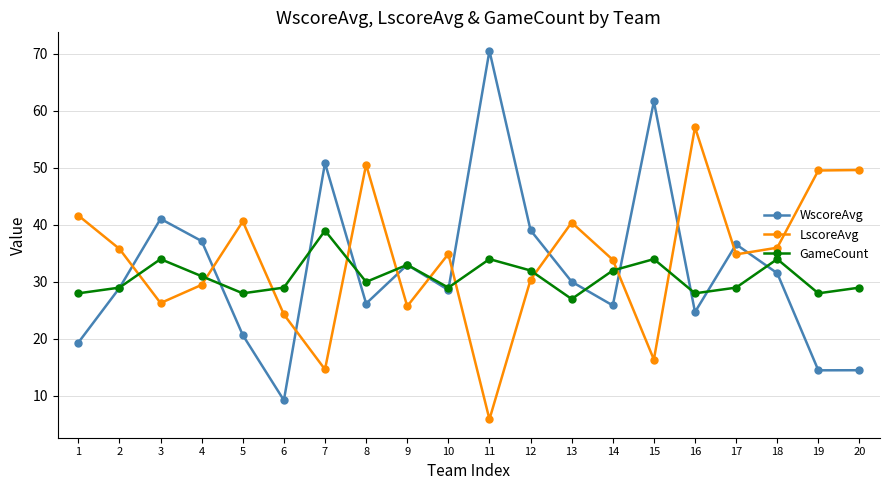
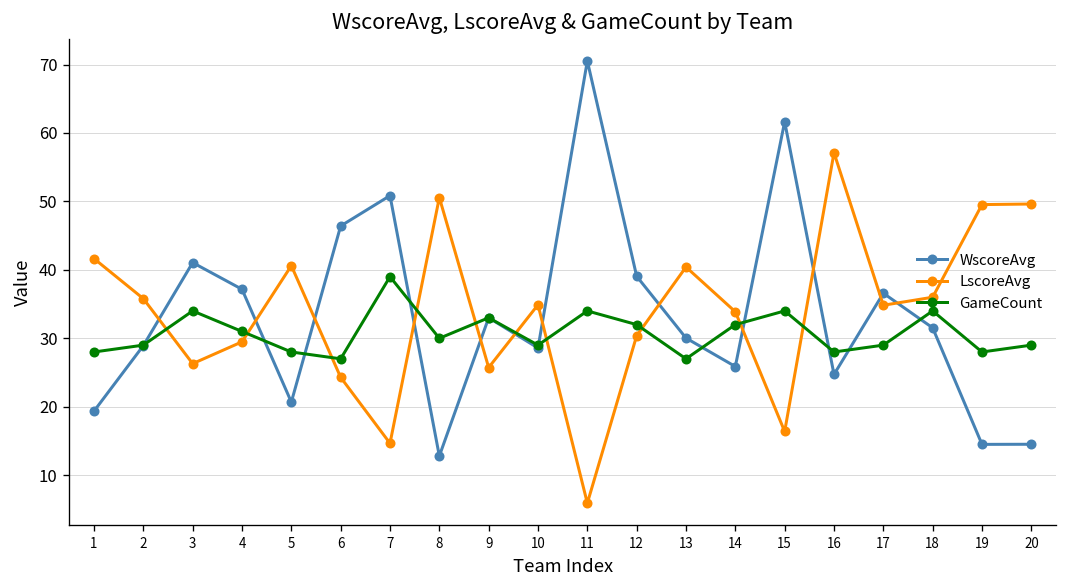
WscoreAvg, 6: 9 -> 46
GameCount, 6: 29 -> 27
WscoreAvg, 8: 26 -> 13
